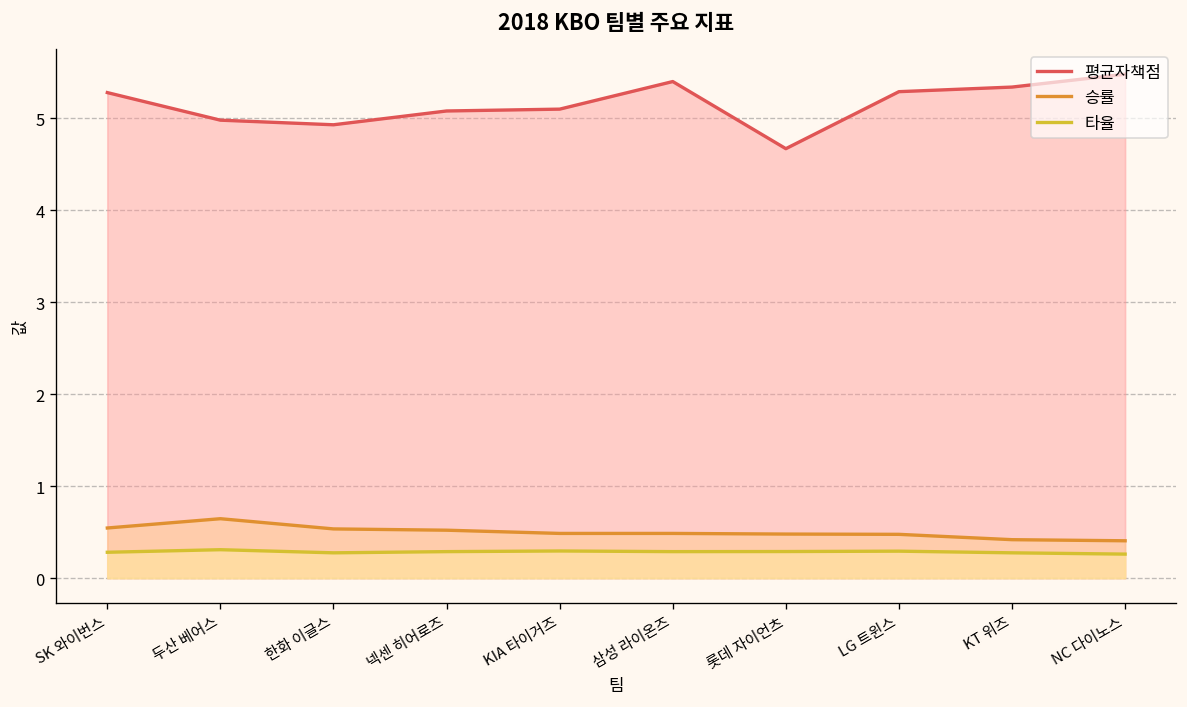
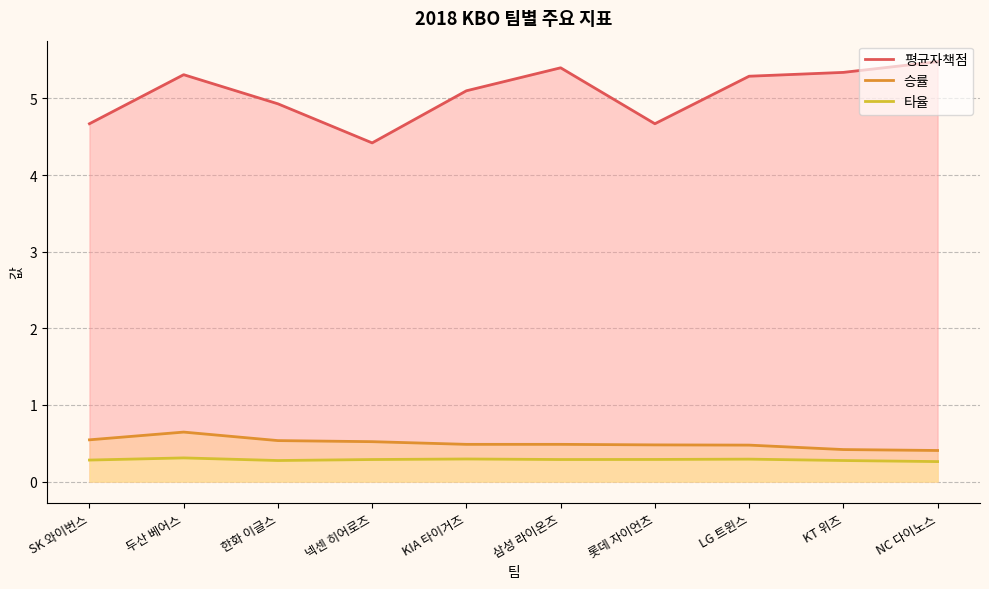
평균자책점, SK 와이번스: 5.3 -> 4.7
평균자책점, 두산 베어스: 5.0 -> 5.3
평균자책점, 넥센 히어로즈: 5.1 -> 4.4
